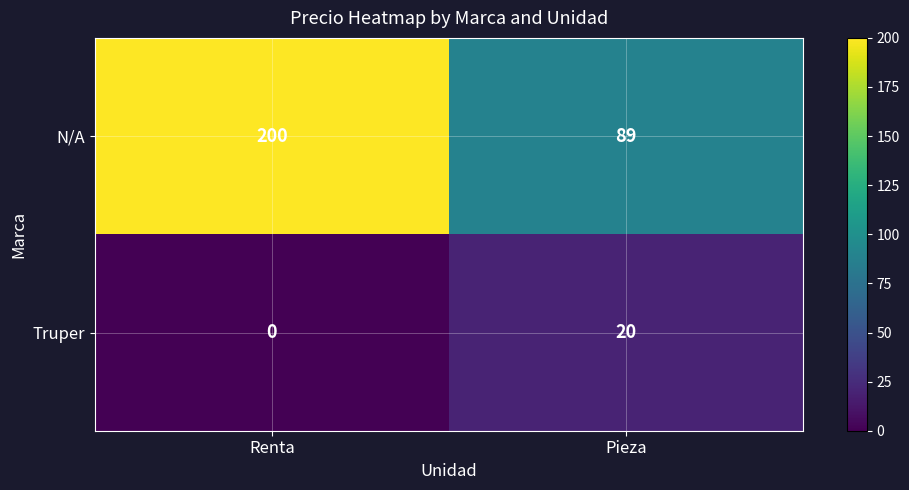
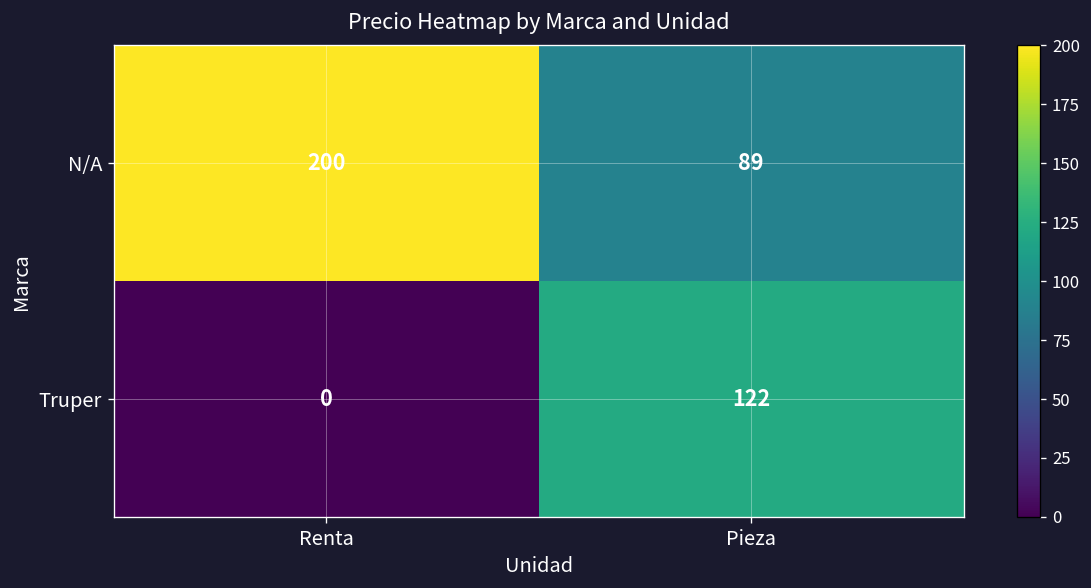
Truper, Pieza: 20 -> 122
